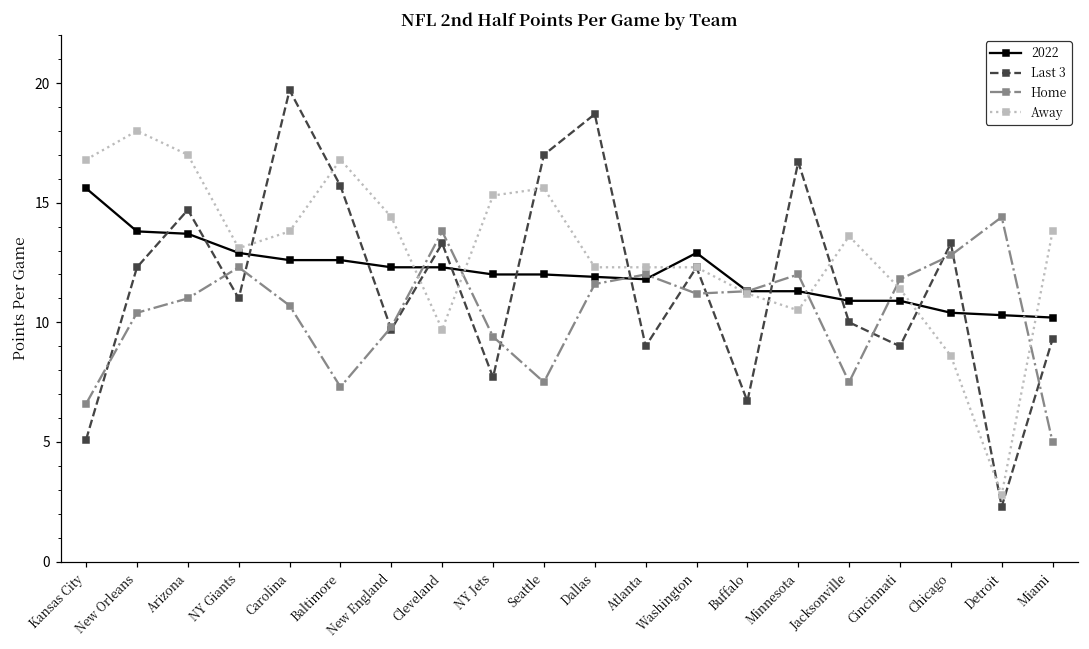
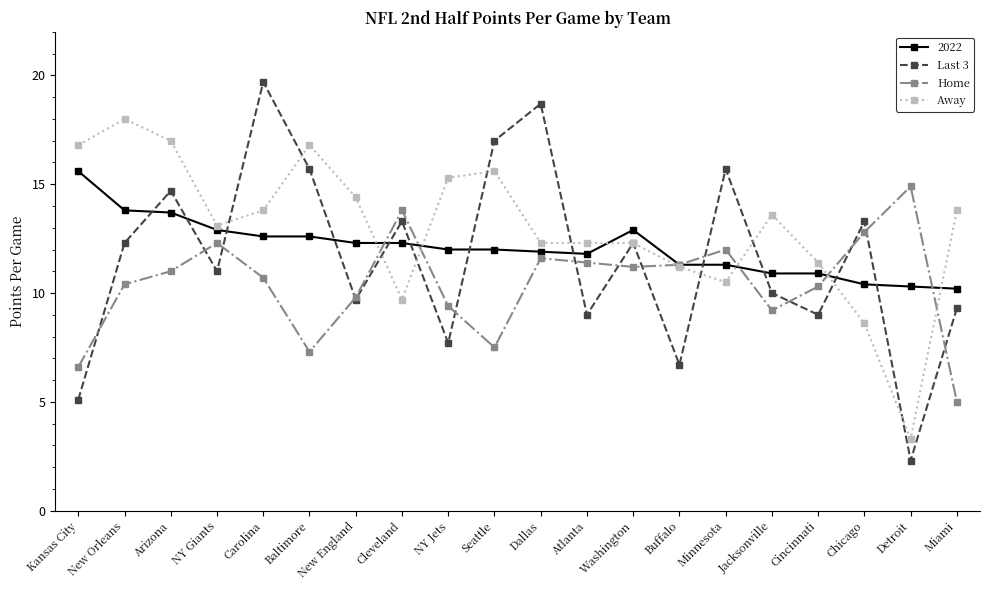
Home, Atlanta: 12.0 -> 11.4
Last 3, Minnesota: 16.7 -> 15.7
Home, Jacksonville: 7.5 -> 9.2
Home, Cincinnati: 11.8 -> 10.3
Home, Detroit: 14.4 -> 14.9
Away, Detroit: 2.8 -> 3.3
